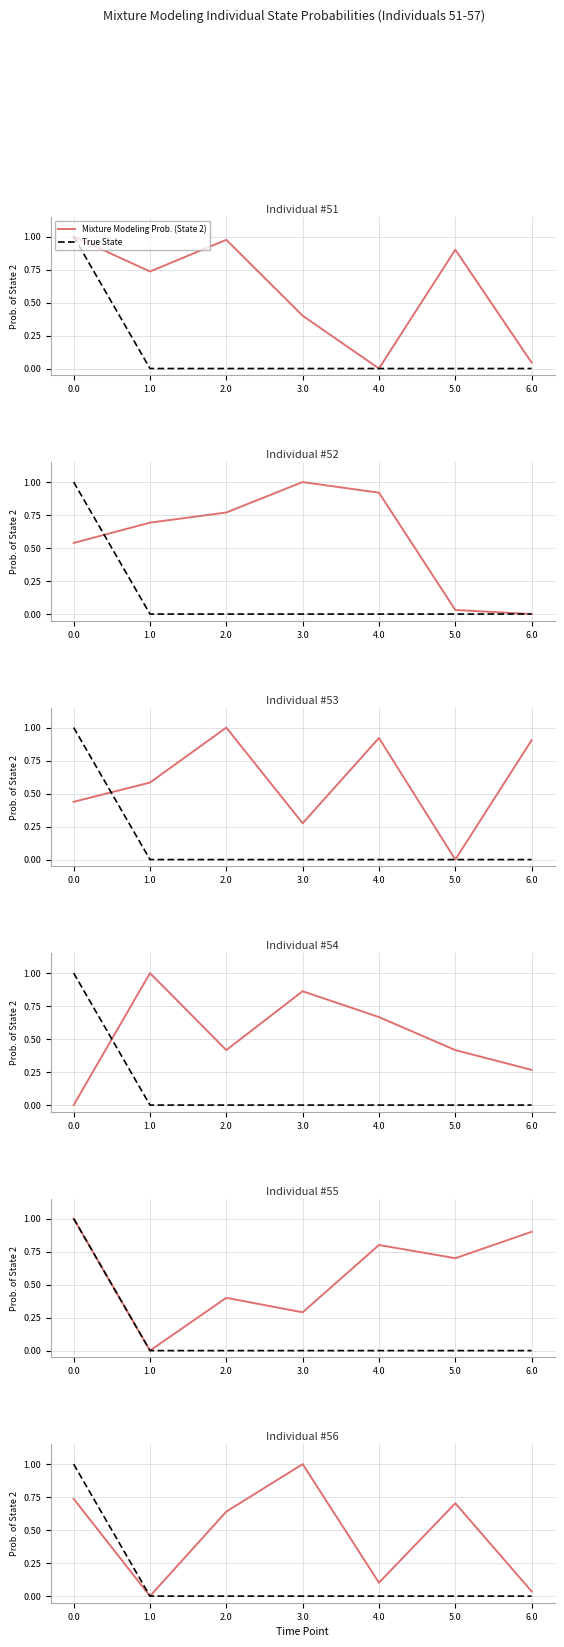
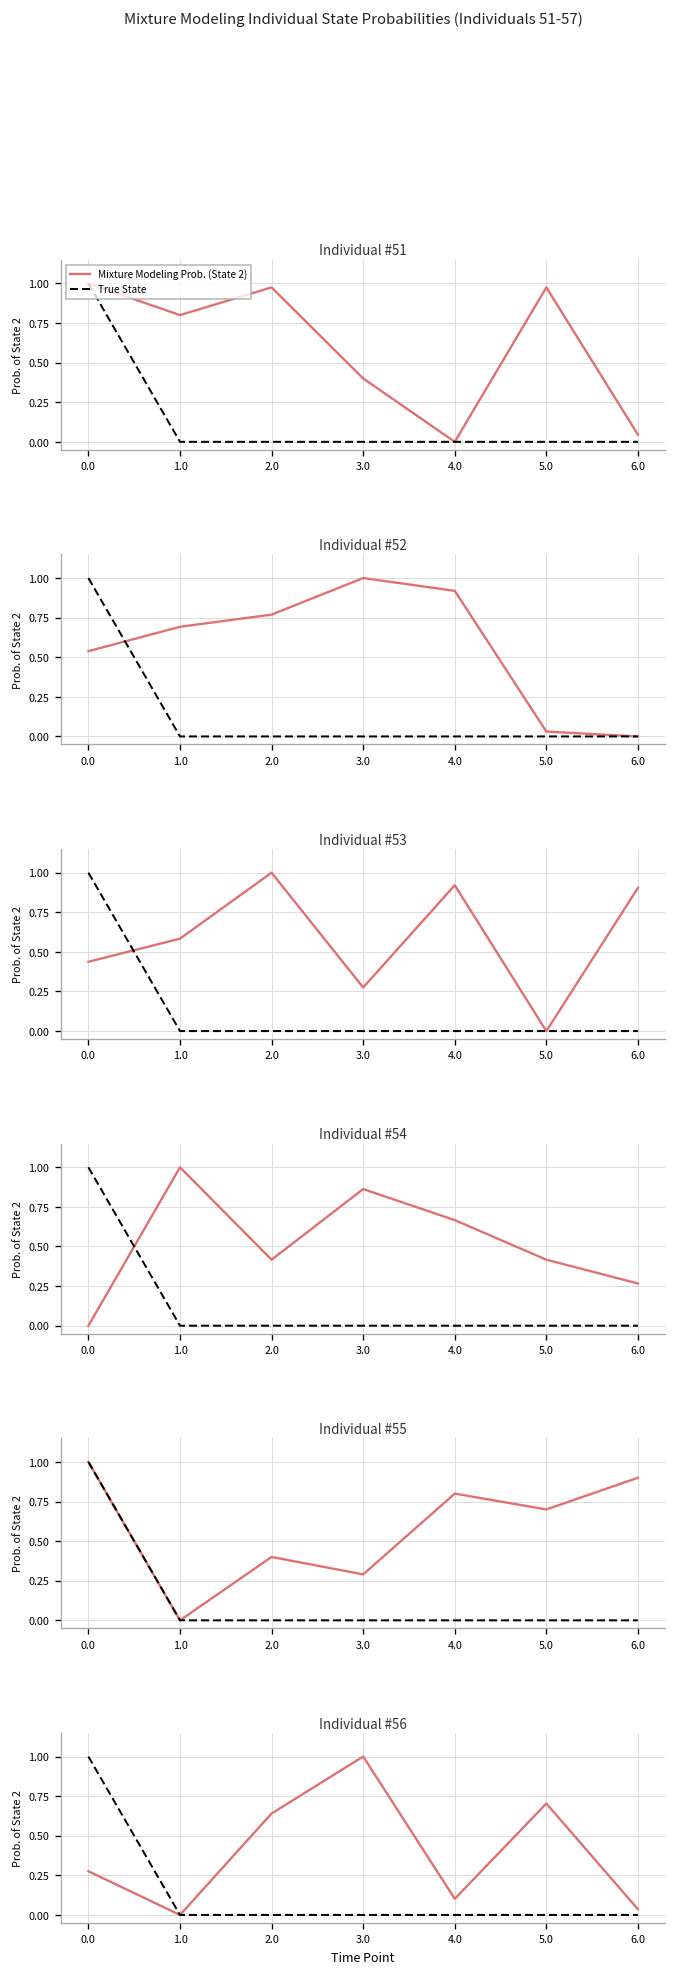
Individual #51, Mixture Modeling Prob. (State 2), 1.0: 0.74 -> 0.80
Individual #51, Mixture Modeling Prob. (State 2), 5.0: 0.90 -> 0.98
Individual #56, Mixture Modeling Prob. (State 2), 0.0: 0.74 -> 0.28
